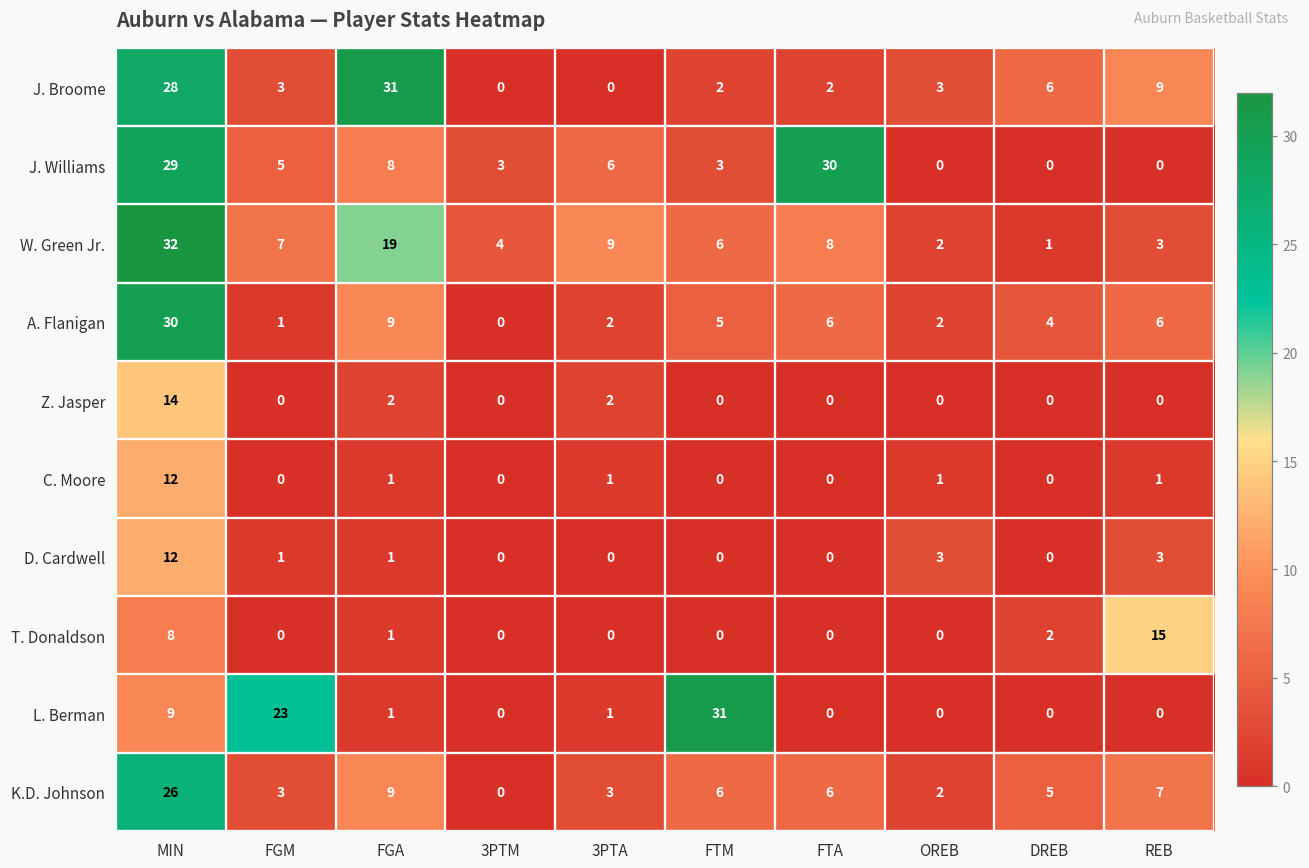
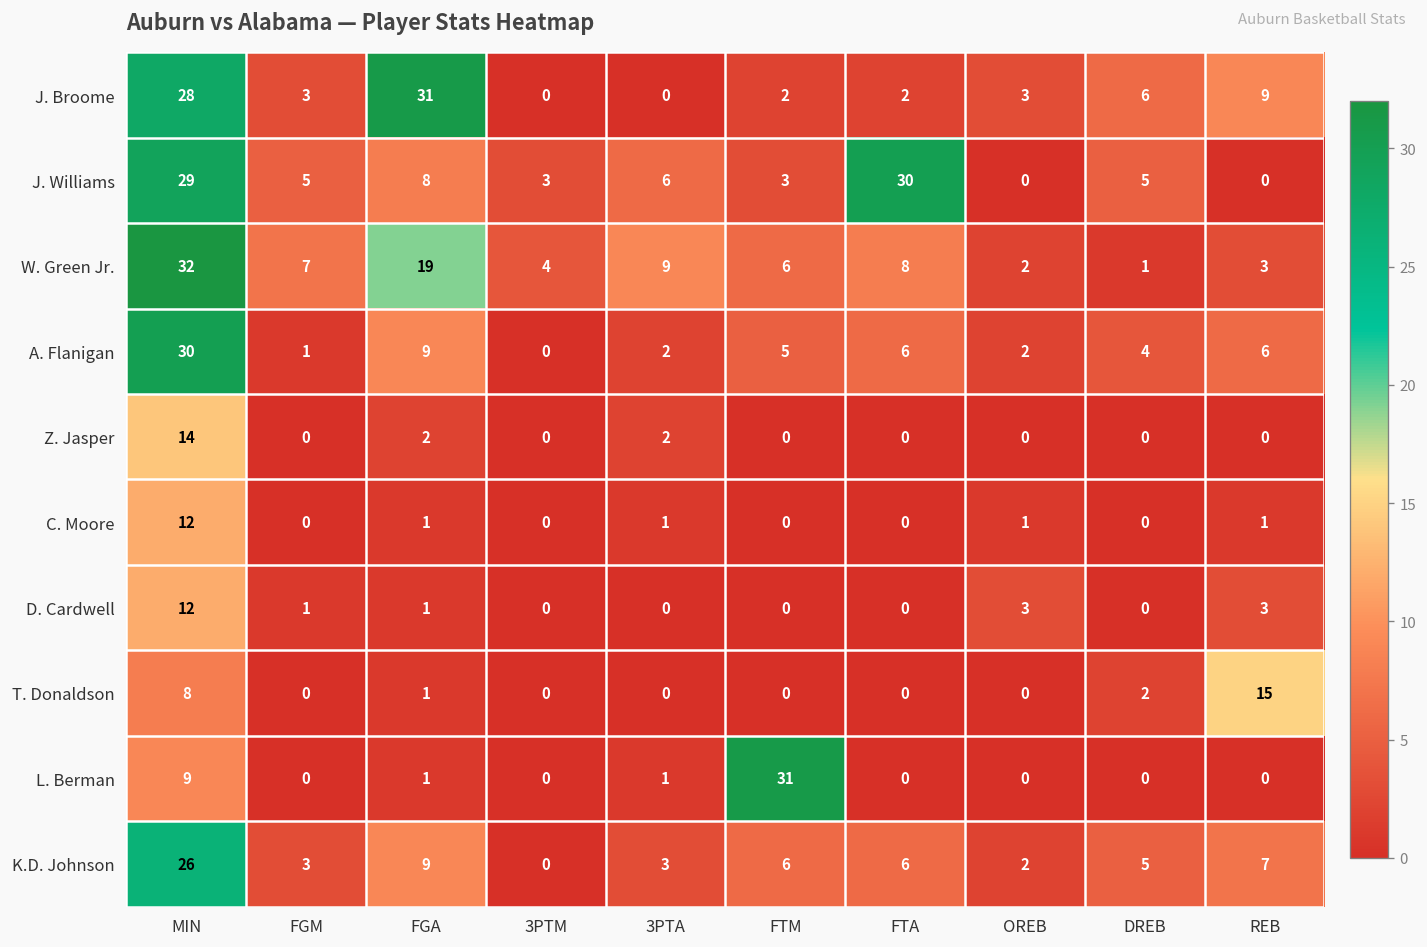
J. Williams, DREB: 0 -> 5
L. Berman, FGM: 23 -> 0
